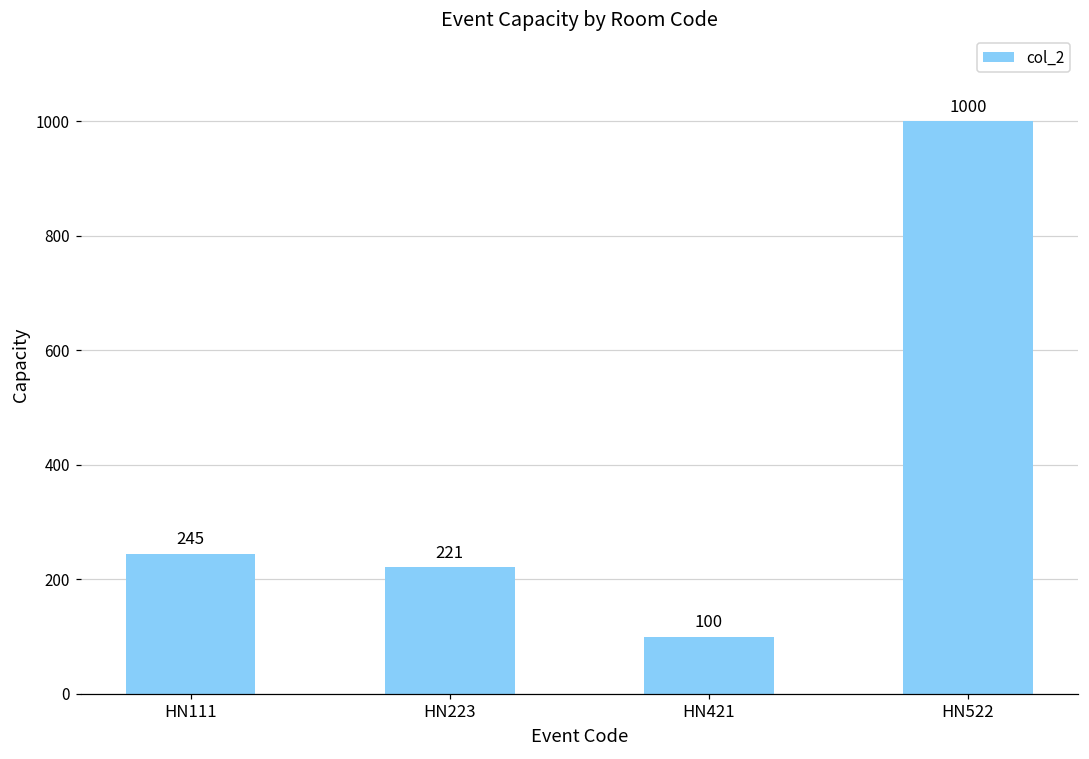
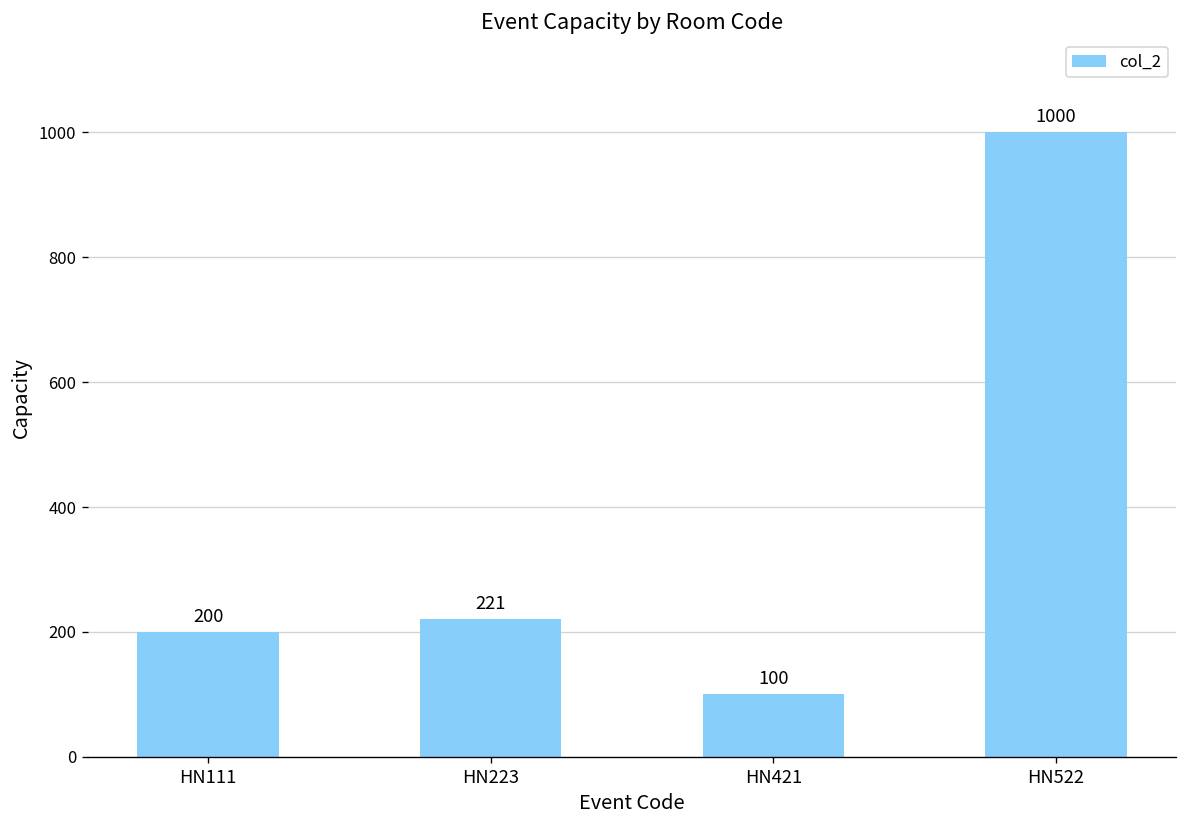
HN111: 245 -> 200
